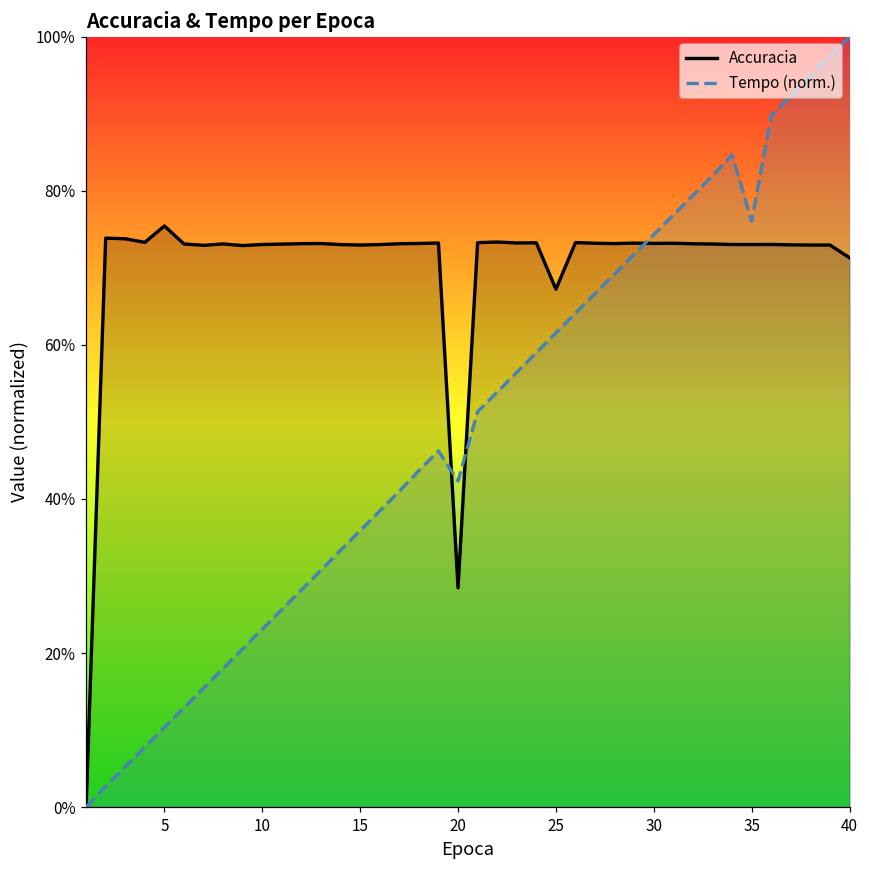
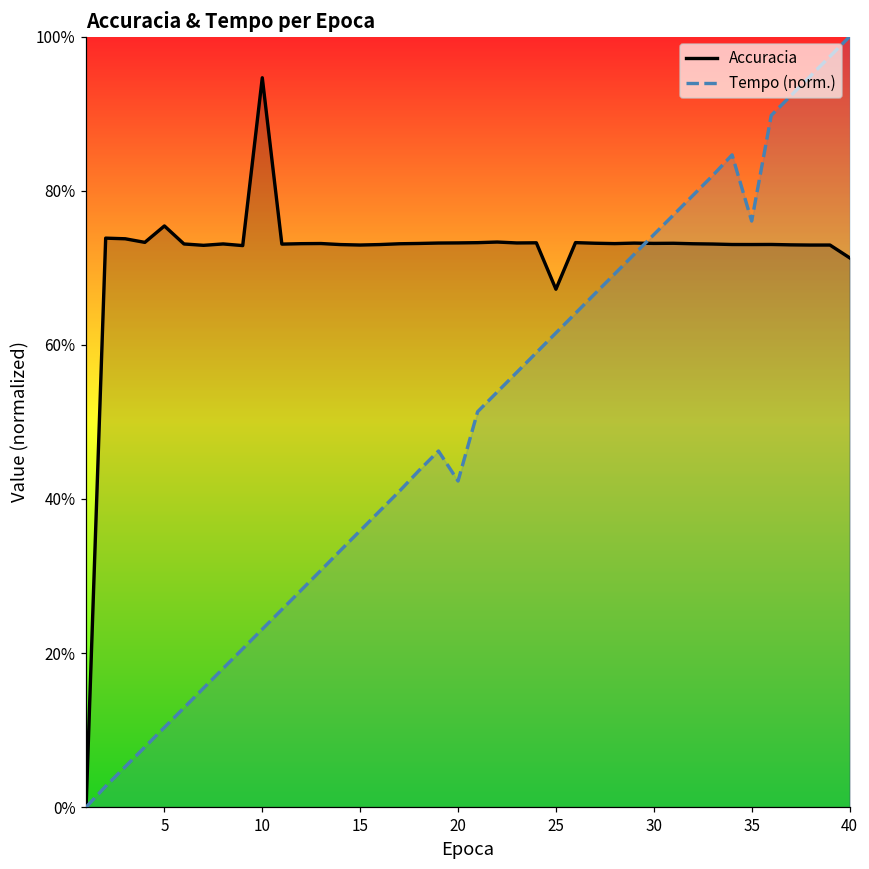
Accuracia, 10: 73% -> 95%
Accuracia, 20: 28% -> 73%
